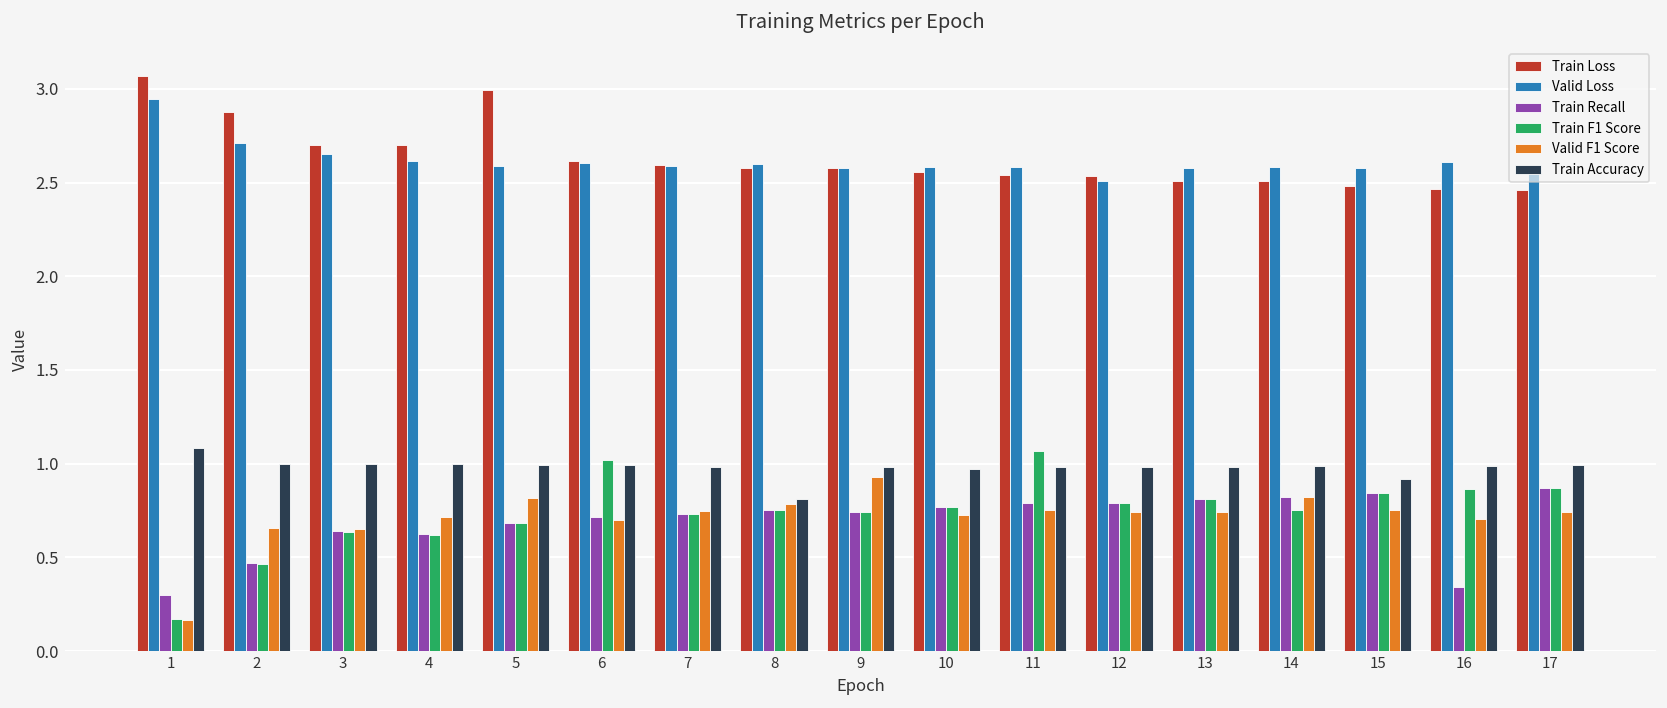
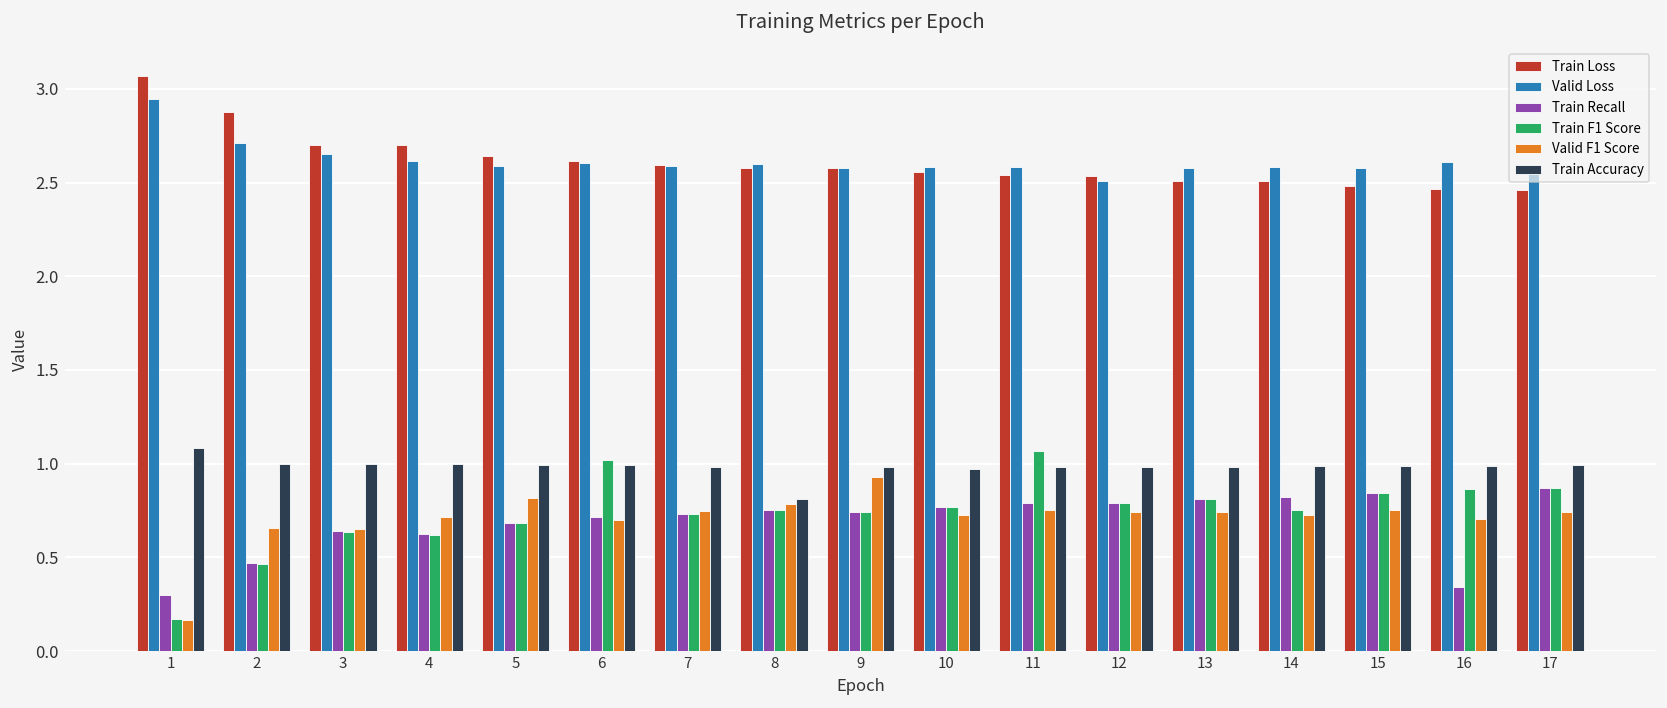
Train Loss, 5: 3.00 -> 2.64
Valid F1 Score, 14: 0.82 -> 0.72
Train Accuracy, 15: 0.92 -> 0.99
